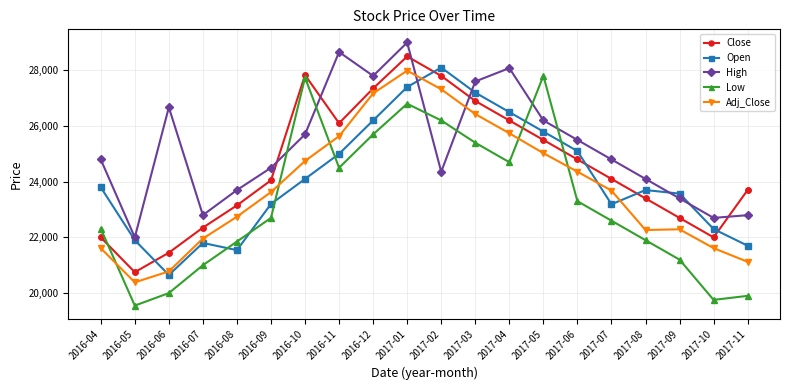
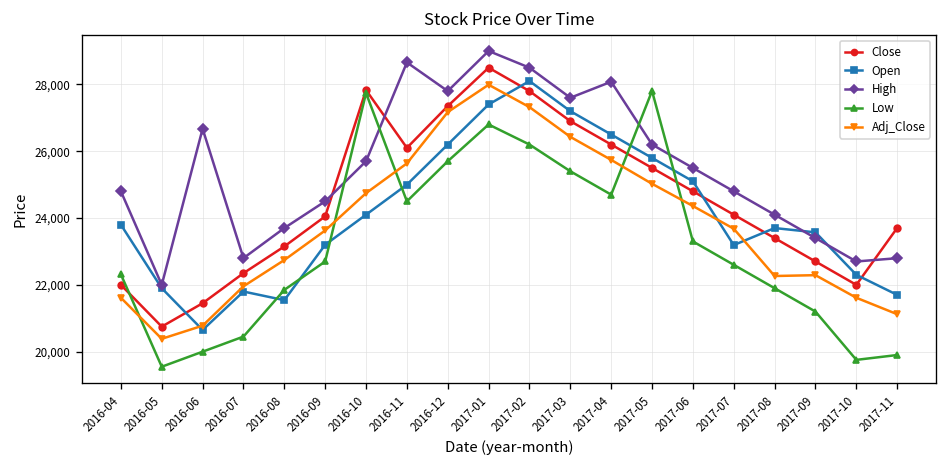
Low, 2016-07: 21,000 -> 20,500
High, 2017-02: 24,400 -> 28,500
